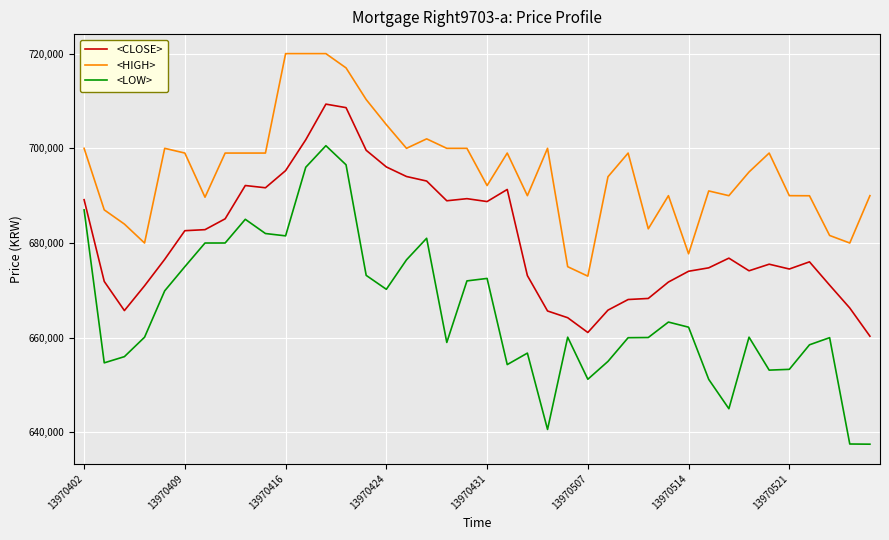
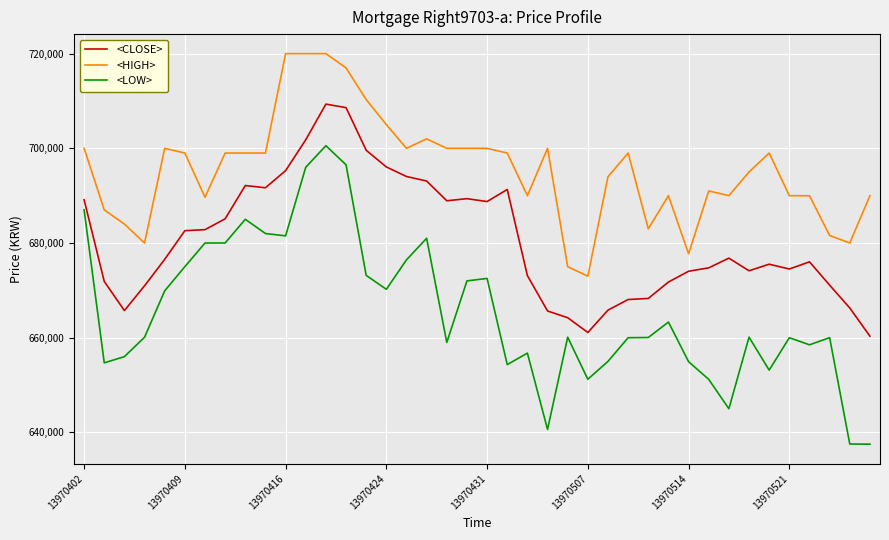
<HIGH>, 13970431: 692,000 -> 700,000
<LOW>, 13970514: 662,000 -> 655,000
<LOW>, 13970521: 653,000 -> 660,000
